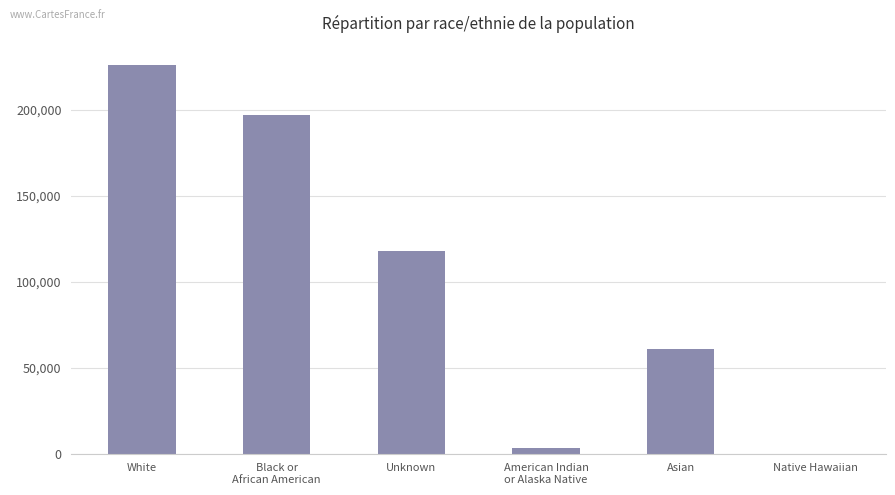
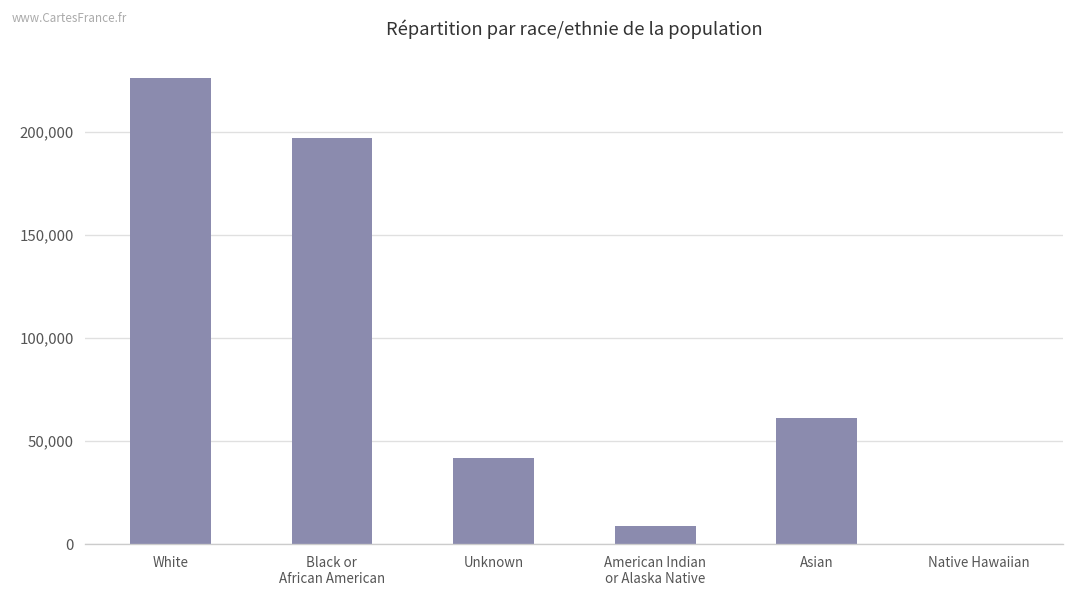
Unknown: 118,000 -> 42,000
American Indian or Alaska Native: 3,000 -> 9,000
